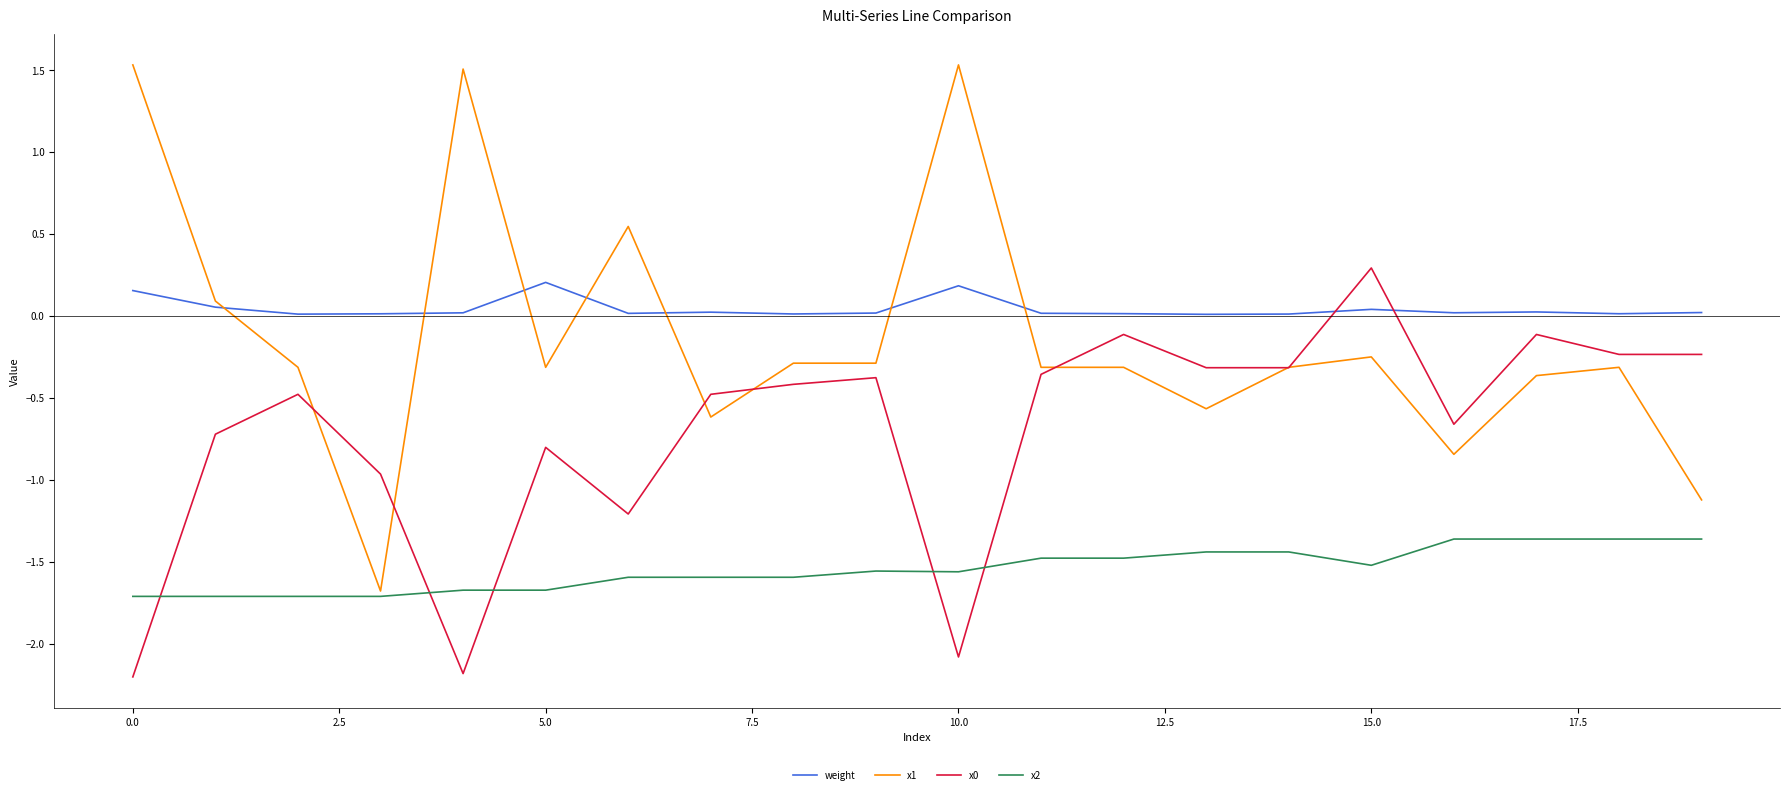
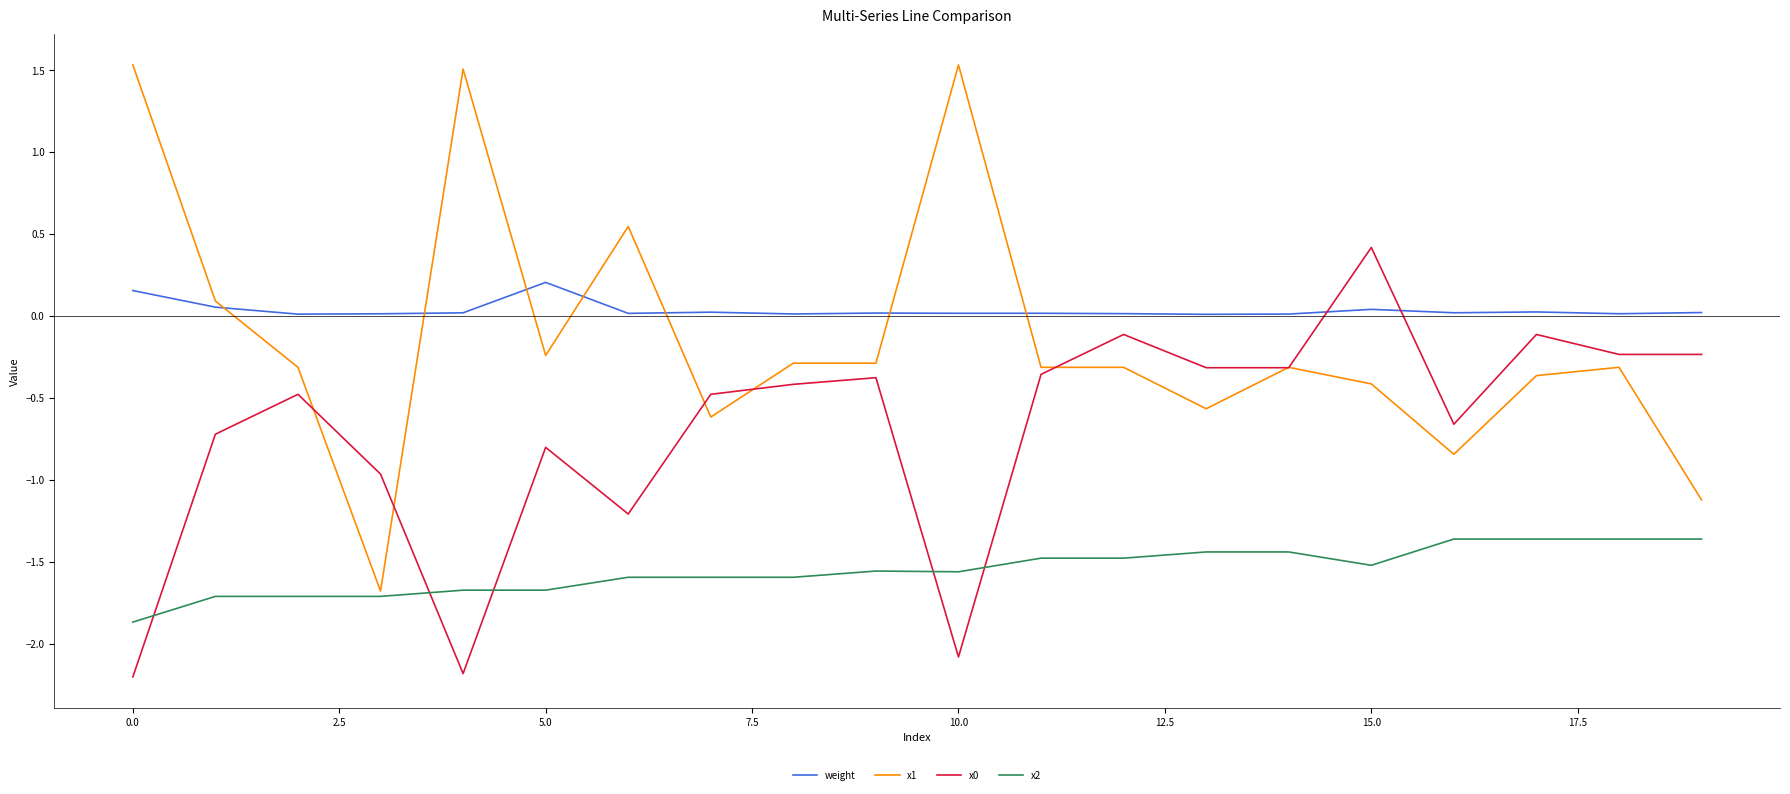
x2, 0.0: -1.71 -> -1.87
x1, 5.0: -0.31 -> -0.24
weight, 10.0: 0.18 -> 0.02
x1, 15.0: -0.25 -> -0.42
x0, 15.0: 0.29 -> 0.42
